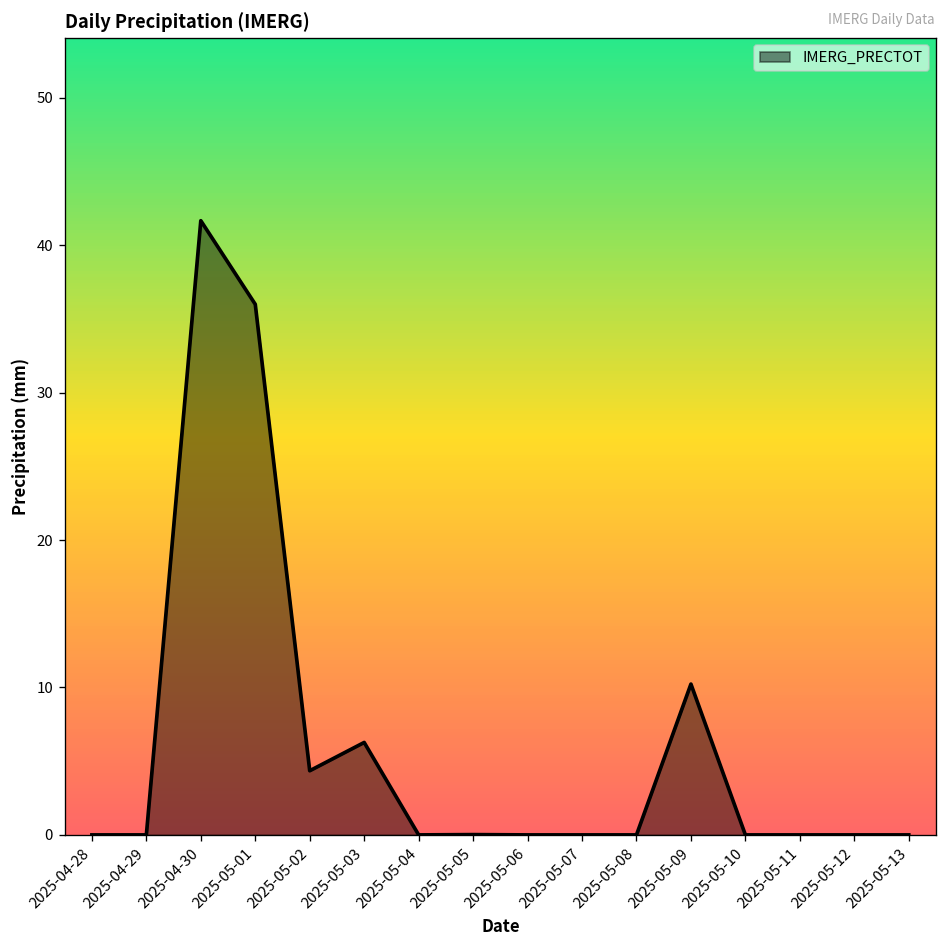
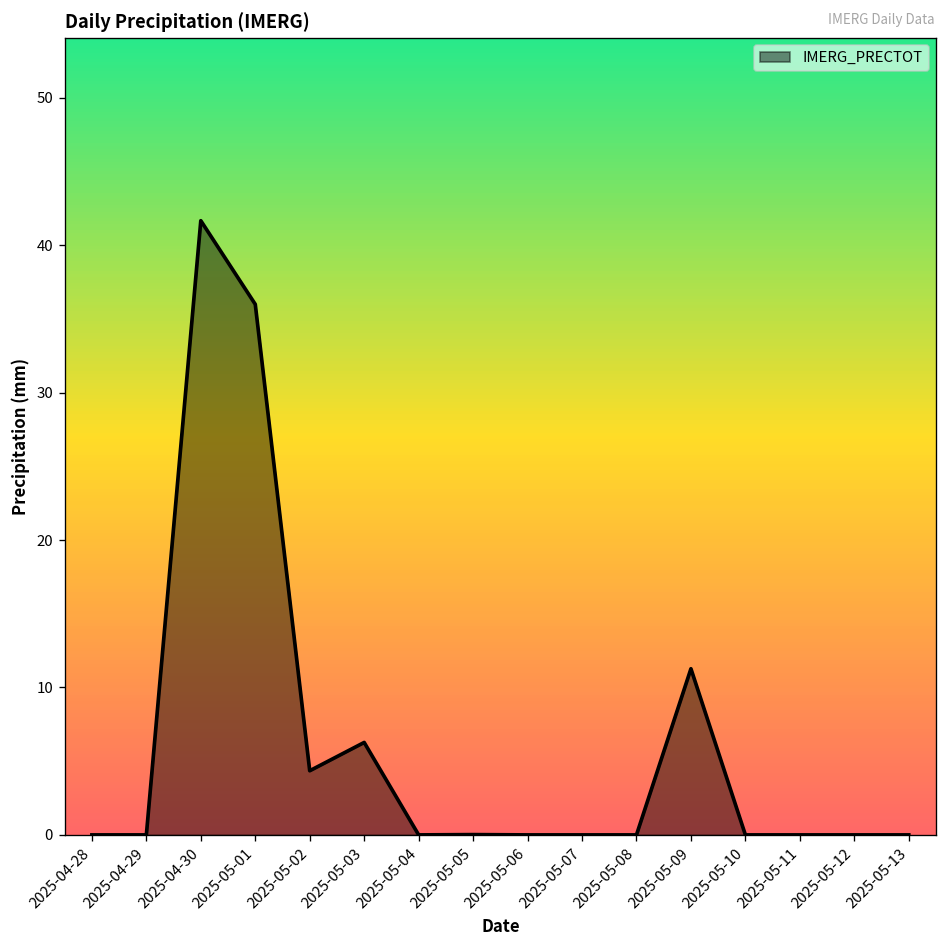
2025-05-09: 10.2 -> 11.3
